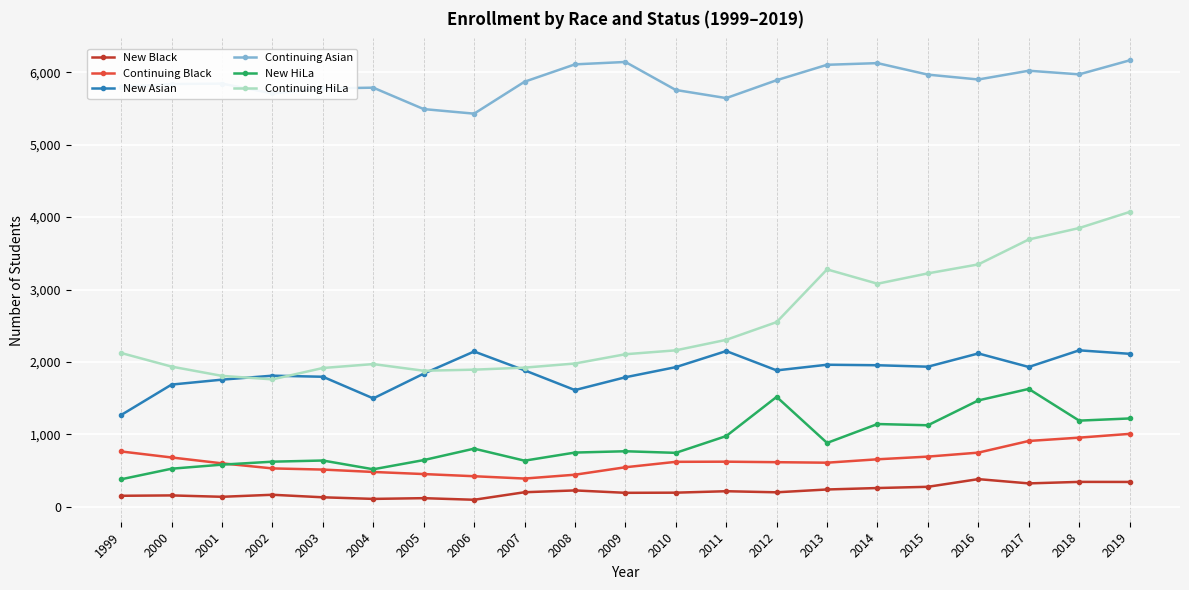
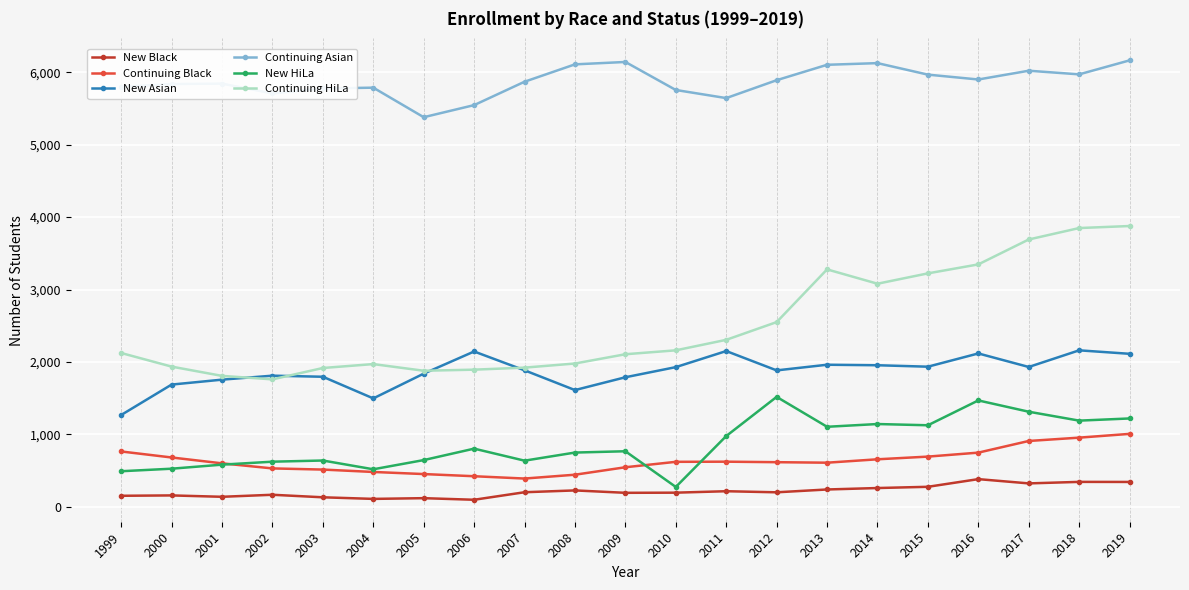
New HiLa, 1999: 400 -> 500
Continuing Asian, 2005: 5,500 -> 5,400
Continuing Asian, 2006: 5,400 -> 5,500
New HiLa, 2010: 700 -> 300
New HiLa, 2013: 900 -> 1,100
New HiLa, 2017: 1,600 -> 1,300
Continuing HiLa, 2019: 4,100 -> 3,900
